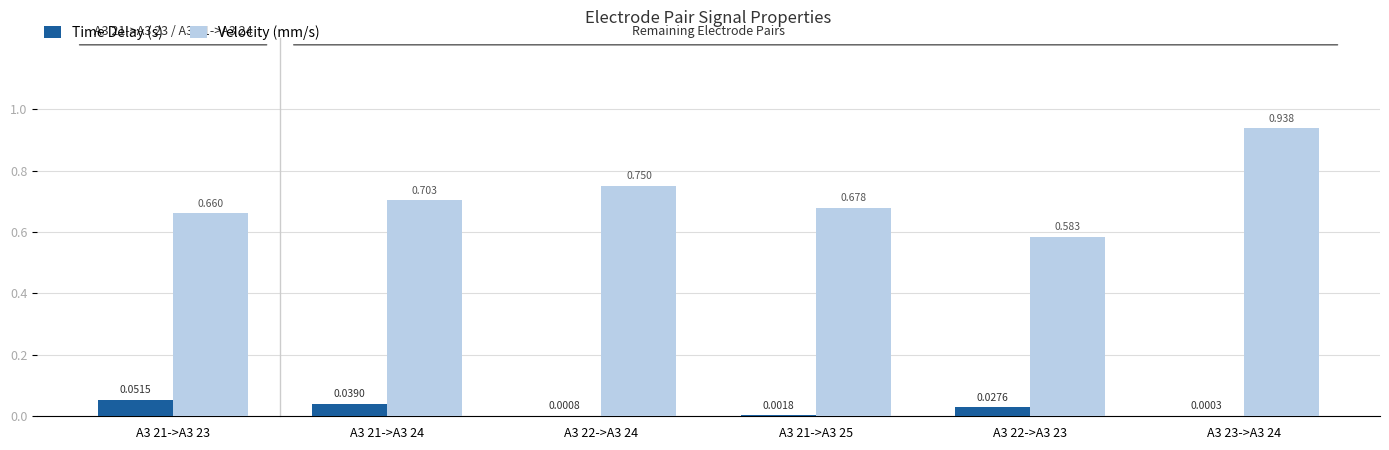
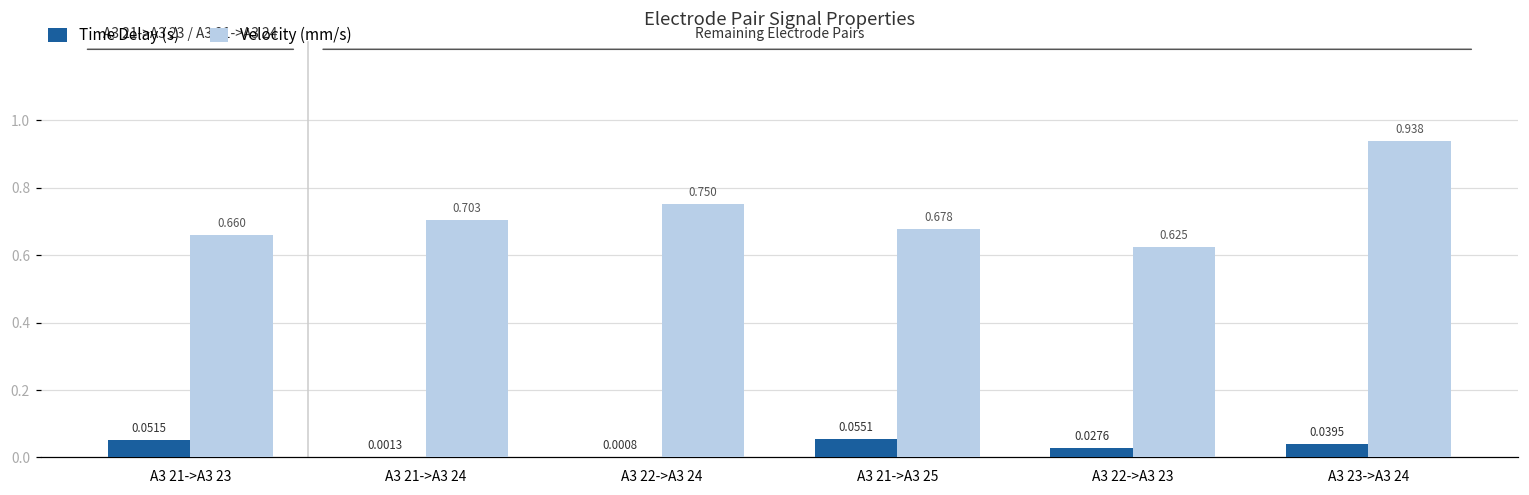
Time Delay (s), A3 21->A3 24: 0.0390 -> 0.0013
Time Delay (s), A3 21->A3 25: 0.0018 -> 0.0551
Velocity (mm/s), A3 22->A3 23: 0.583 -> 0.625
Time Delay (s), A3 23->A3 24: 0.0003 -> 0.0395
